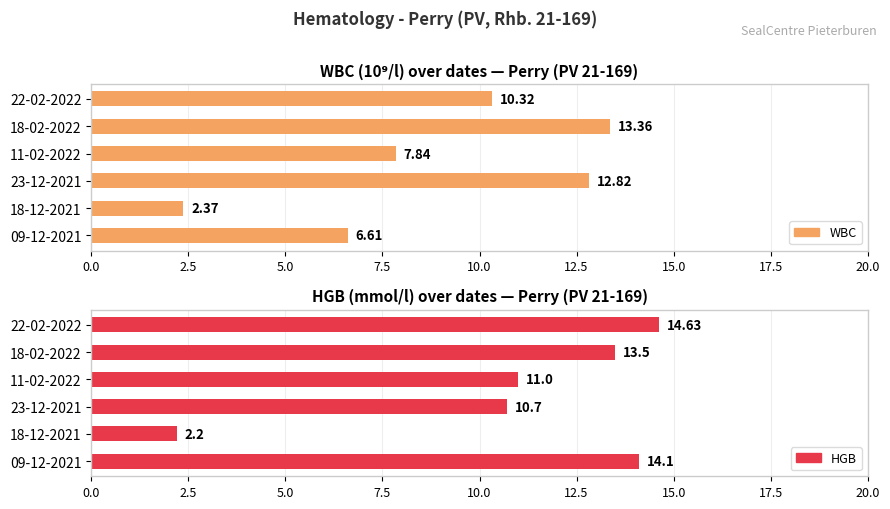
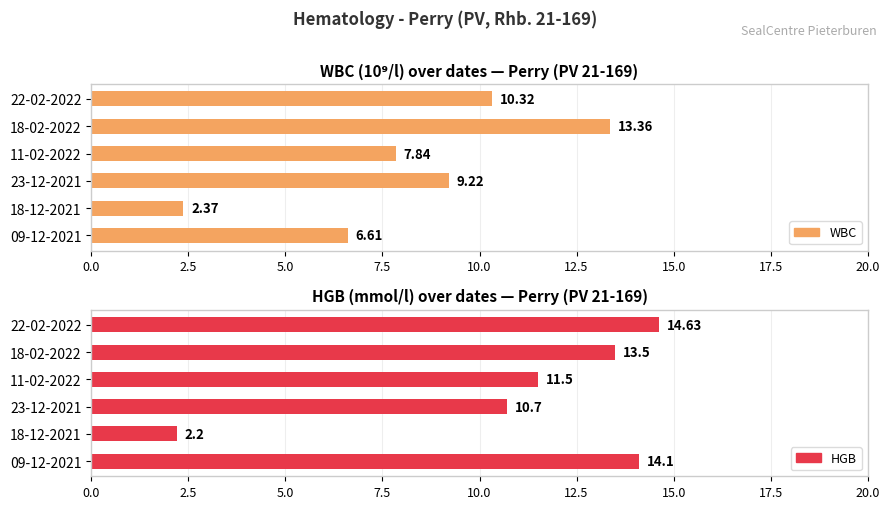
WBC (10⁹/l) over dates — Perry (PV 21-169), 23-12-2021: 12.82 -> 9.22
HGB (mmol/l) over dates — Perry (PV 21-169), 11-02-2022: 11.0 -> 11.5
